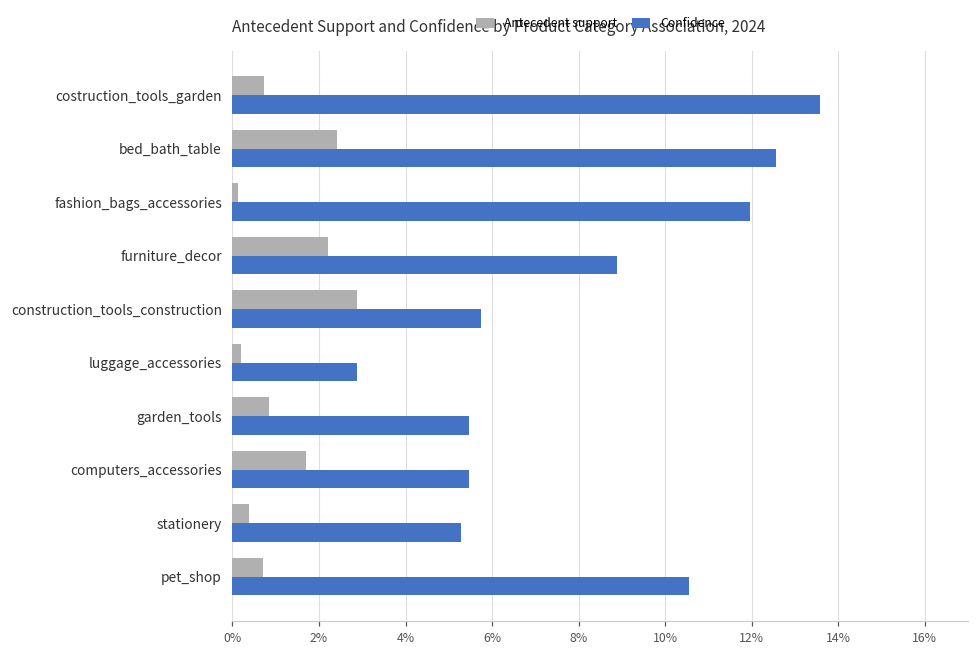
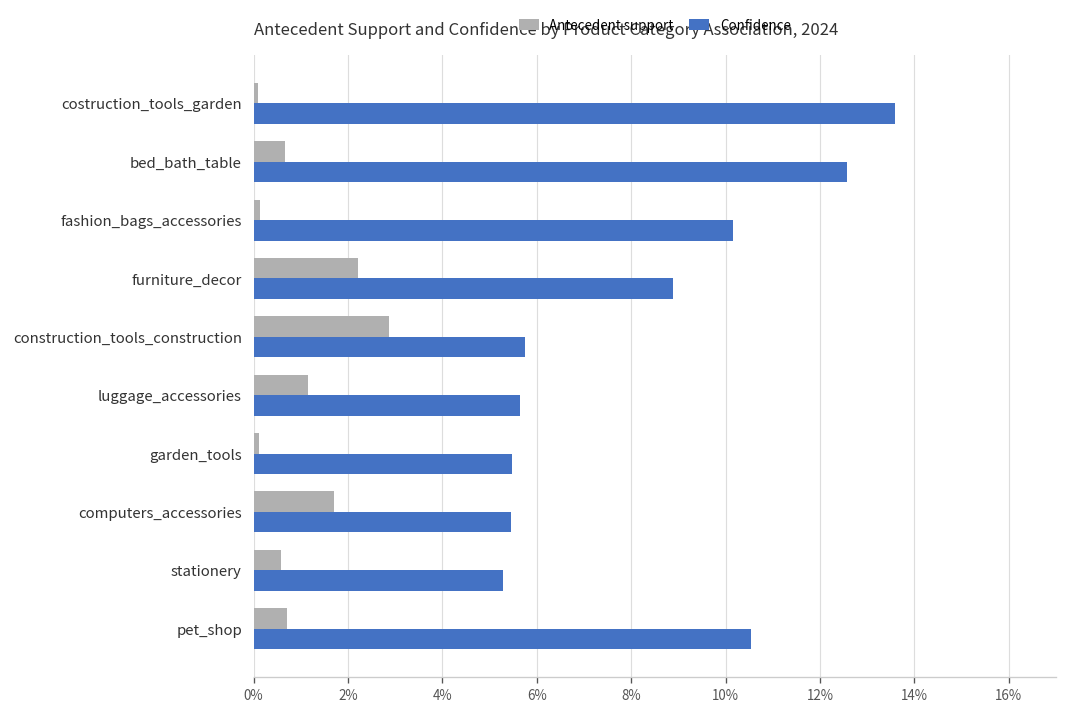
Antecedent support, costruction_tools_garden: 0.7% -> 0.1%
Antecedent support, bed_bath_table: 2.4% -> 0.7%
Confidence, fashion_bags_accessories: 12.0% -> 10.1%
Antecedent support, luggage_accessories: 0.2% -> 1.2%
Confidence, luggage_accessories: 2.9% -> 5.6%
Antecedent support, garden_tools: 0.9% -> 0.1%
Antecedent support, stationery: 0.4% -> 0.6%
